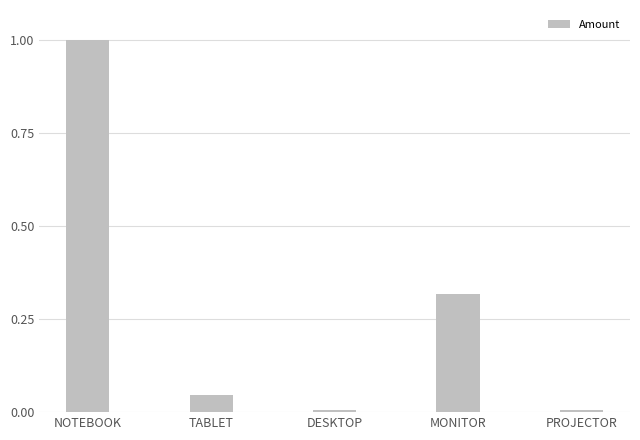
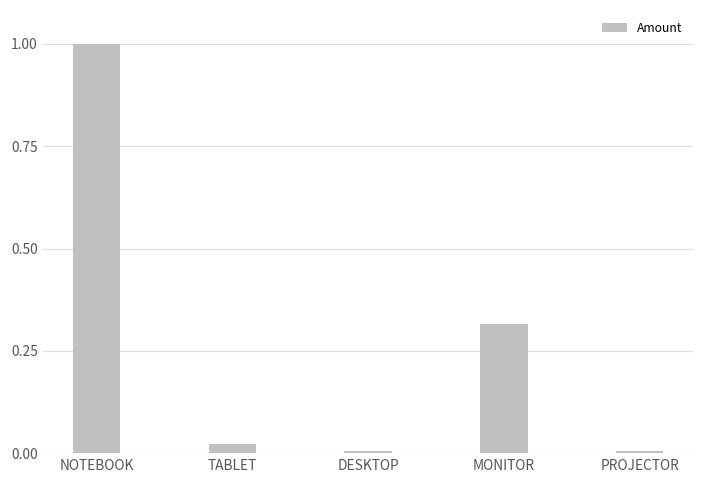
TABLET: 0.05 -> 0.02
